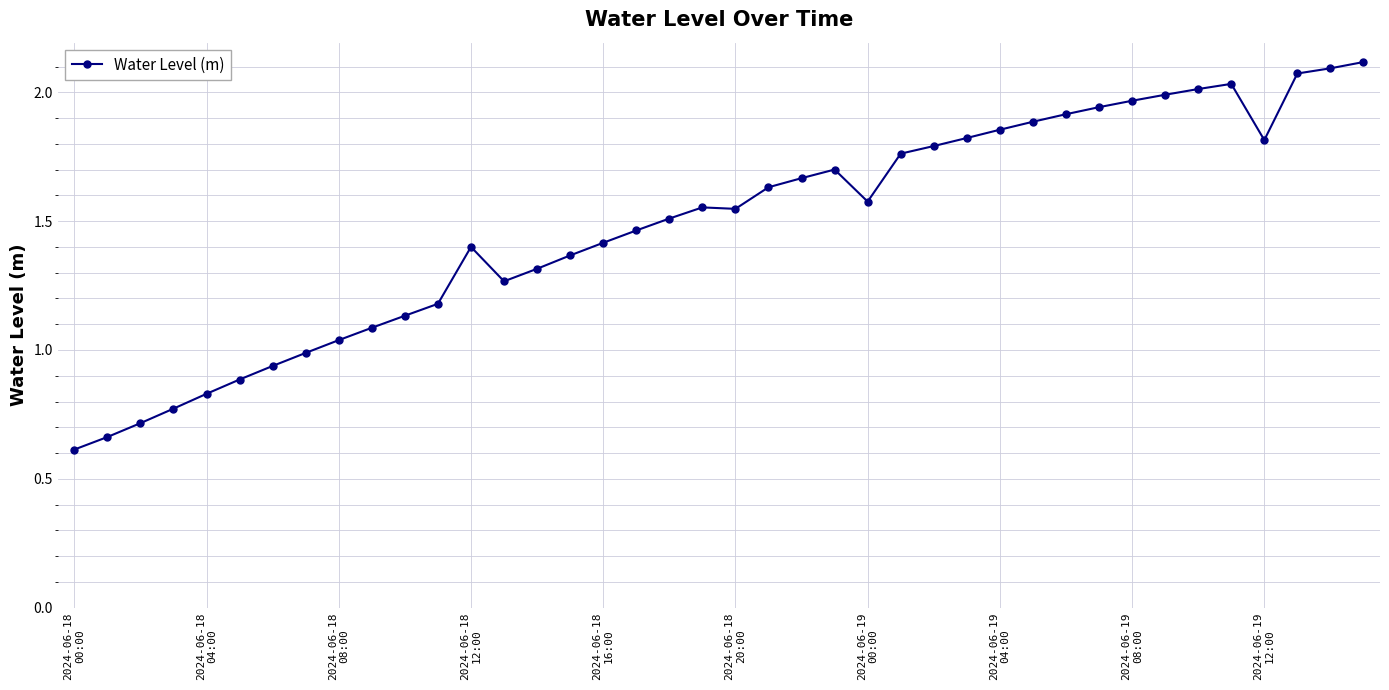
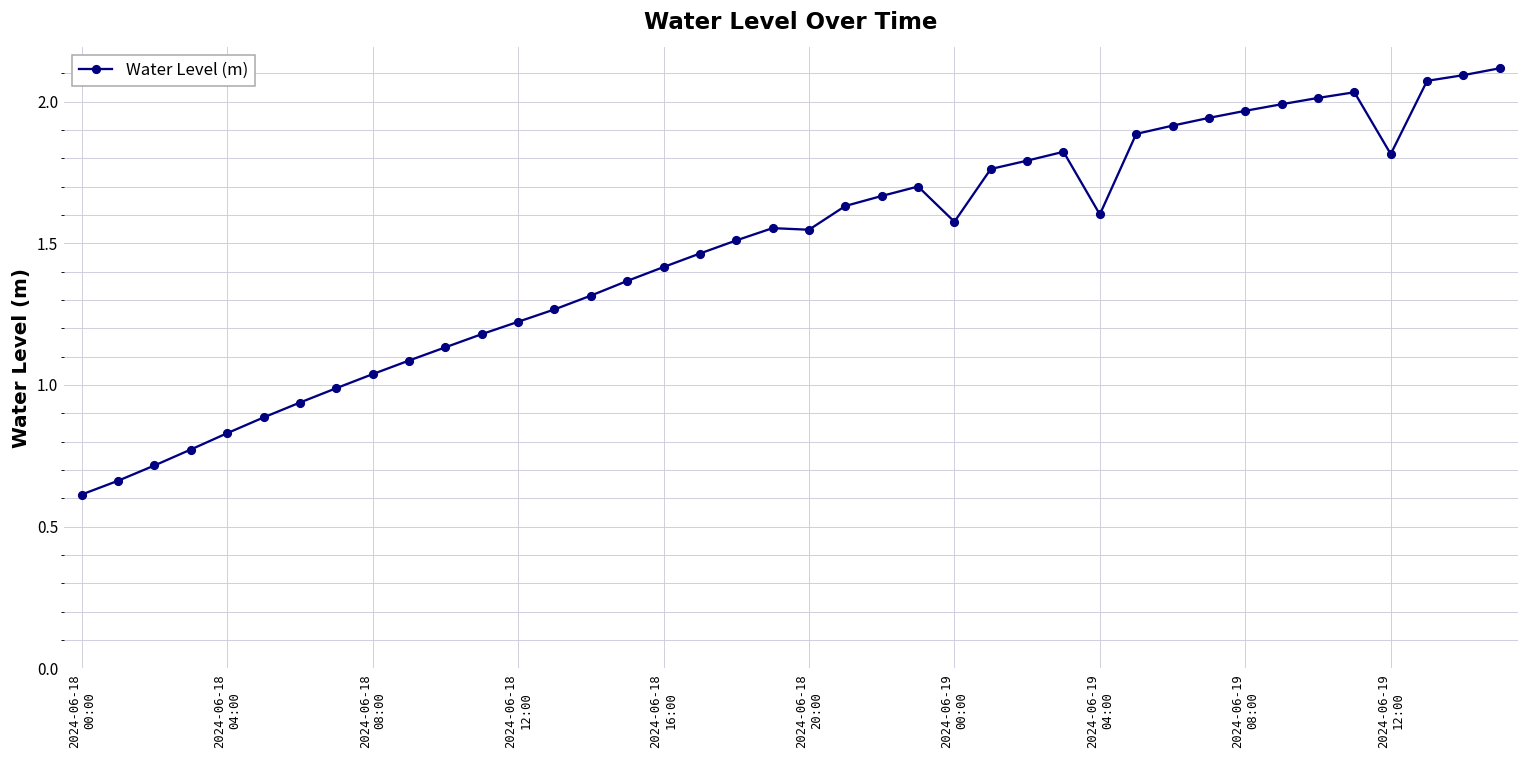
2024-06-18 12:00: 1.40 -> 1.22
2024-06-19 04:00: 1.85 -> 1.60
